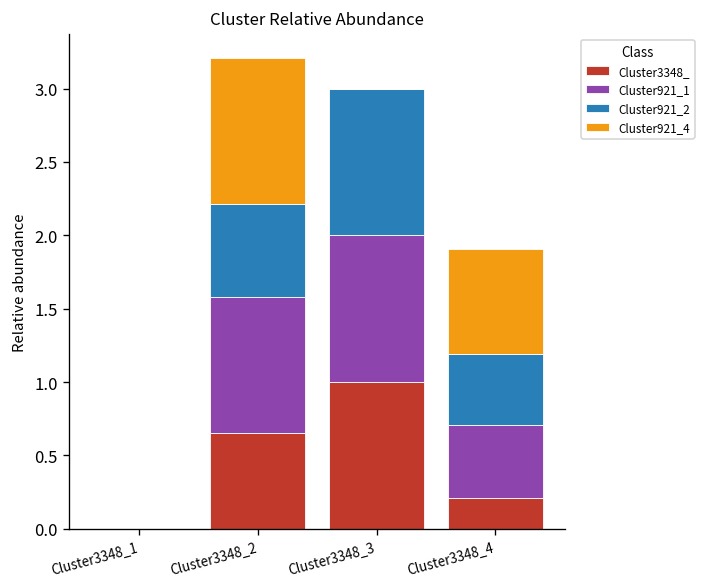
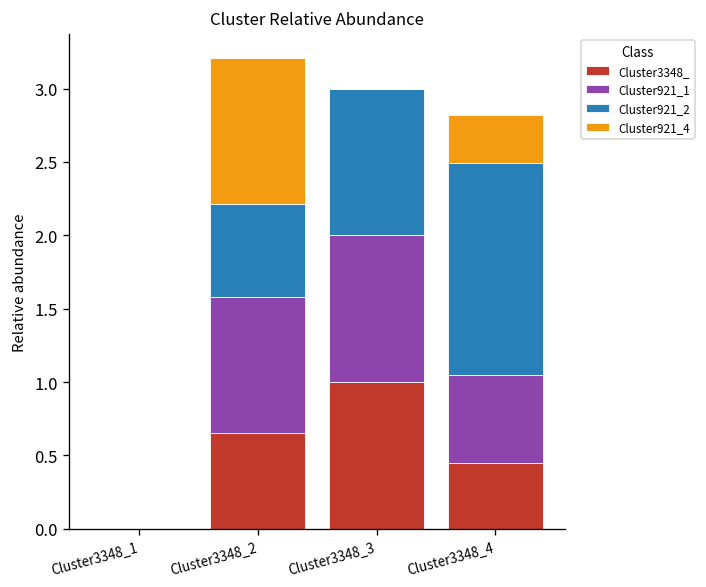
Cluster3348_, Cluster3348_4: 0.21 -> 0.45
Cluster921_1, Cluster3348_4: 0.5 -> 0.6
Cluster921_2, Cluster3348_4: 0.48 -> 1.44
Cluster921_4, Cluster3348_4: 0.72 -> 0.33
